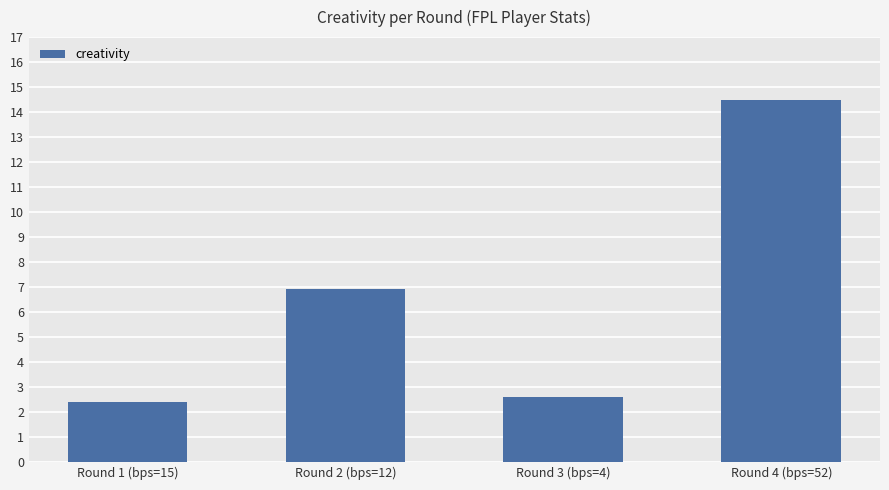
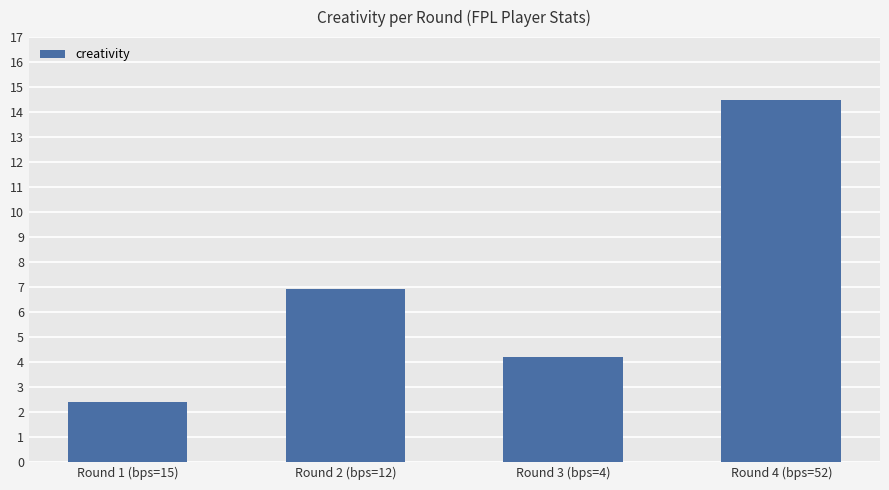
Round 3 (bps=4): 2.6 -> 4.2
